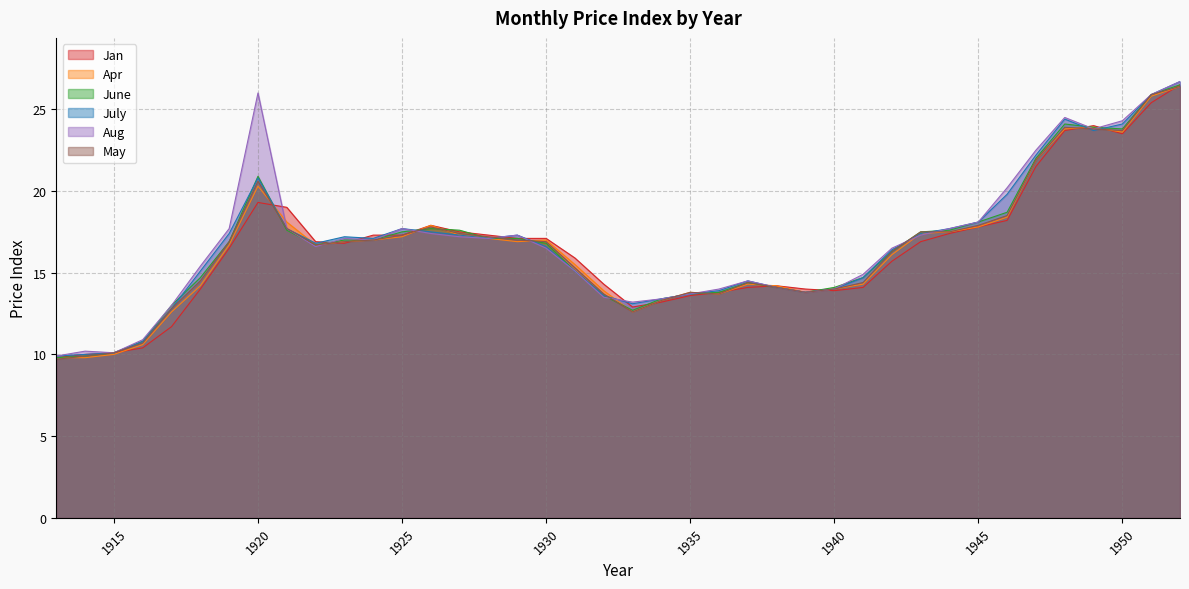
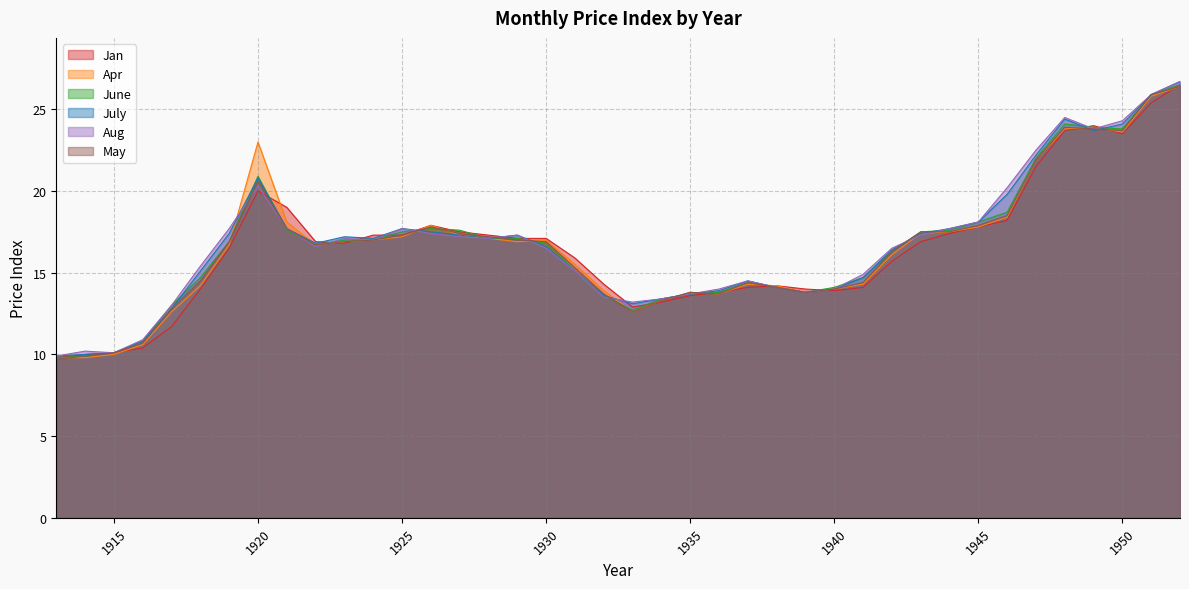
Jan, 1920: 19.3 -> 20.0
Apr, 1920: 20.3 -> 23.0
Aug, 1920: 26.0 -> 20.3
